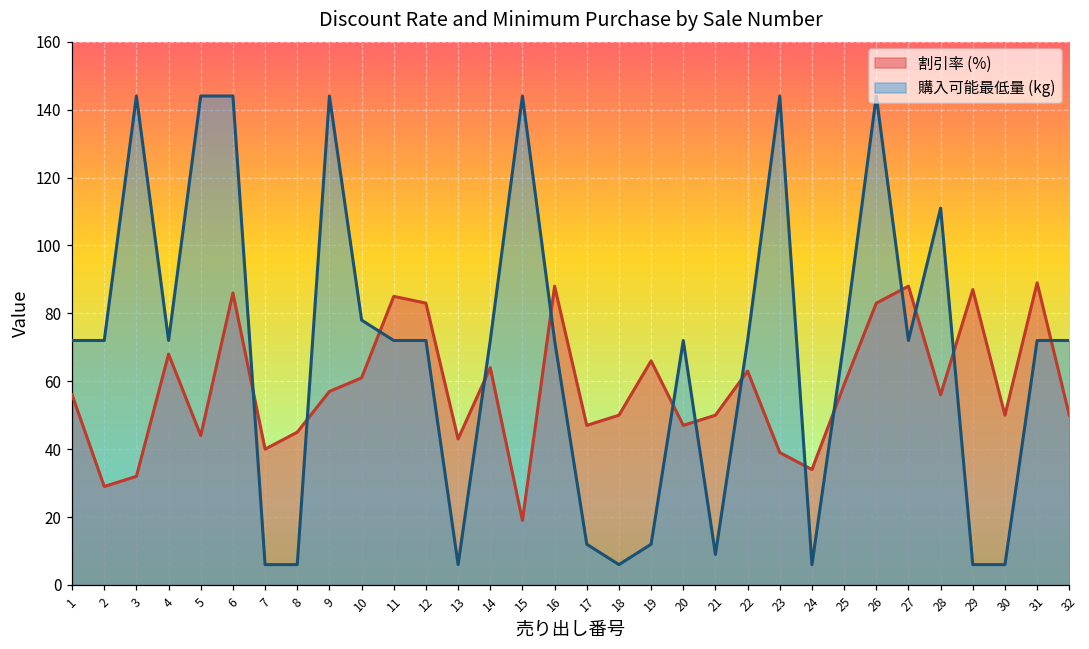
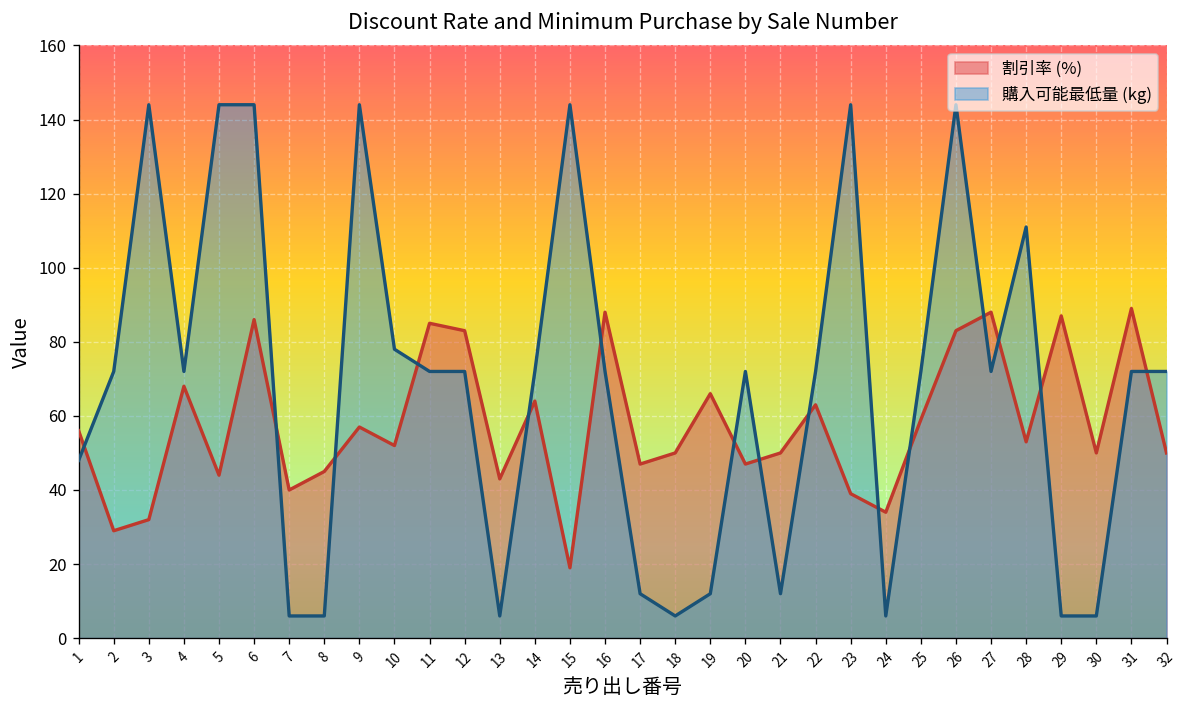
購入可能最低量 (kg), 1: 72 -> 48
割引率 (%), 10: 61 -> 52
購入可能最低量 (kg), 21: 9 -> 12
割引率 (%), 28: 56 -> 53
